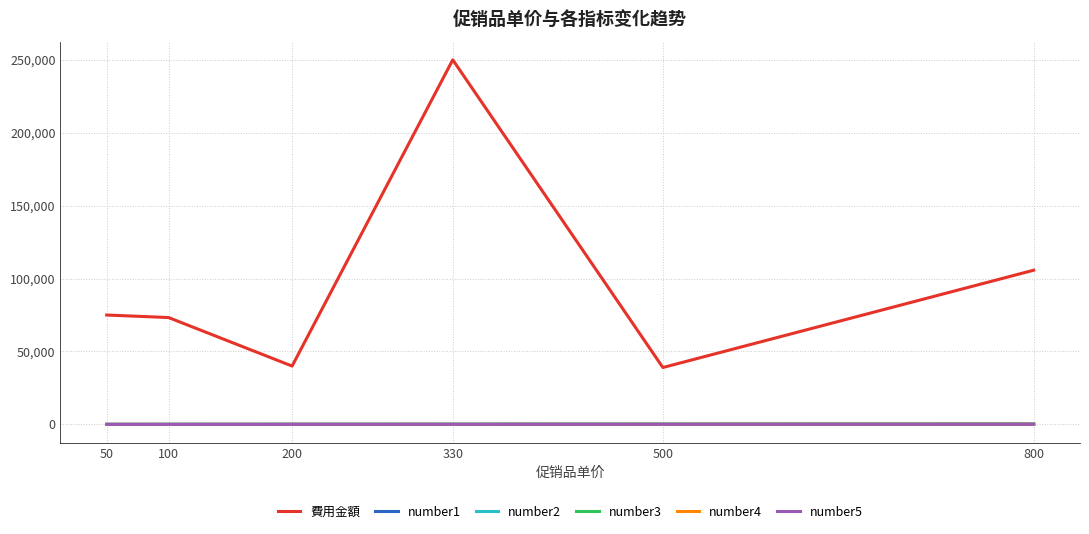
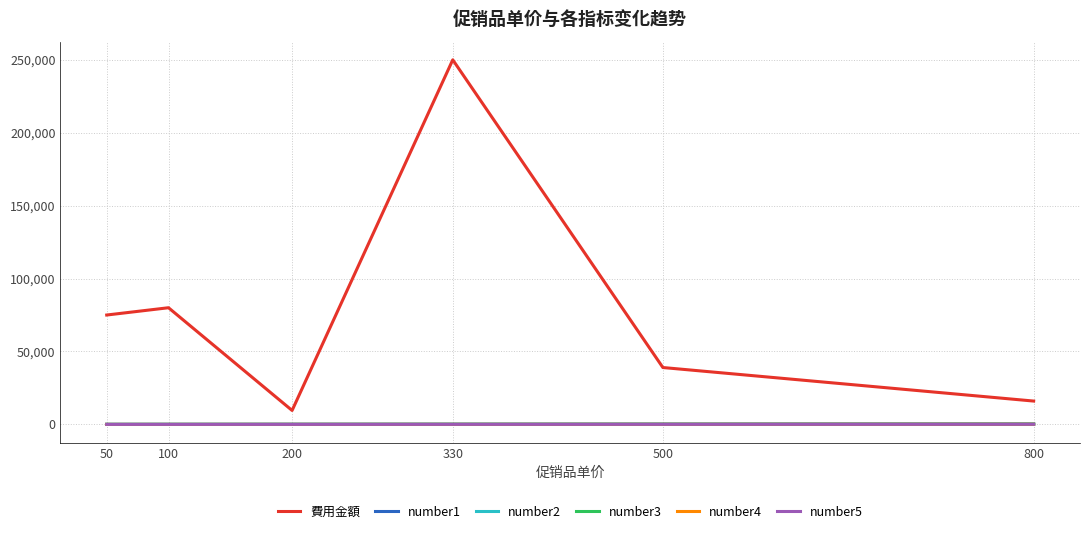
費用金額, 100: 73,000 -> 80,000
費用金額, 200: 40,000 -> 10,000
費用金額, 800: 106,000 -> 16,000
